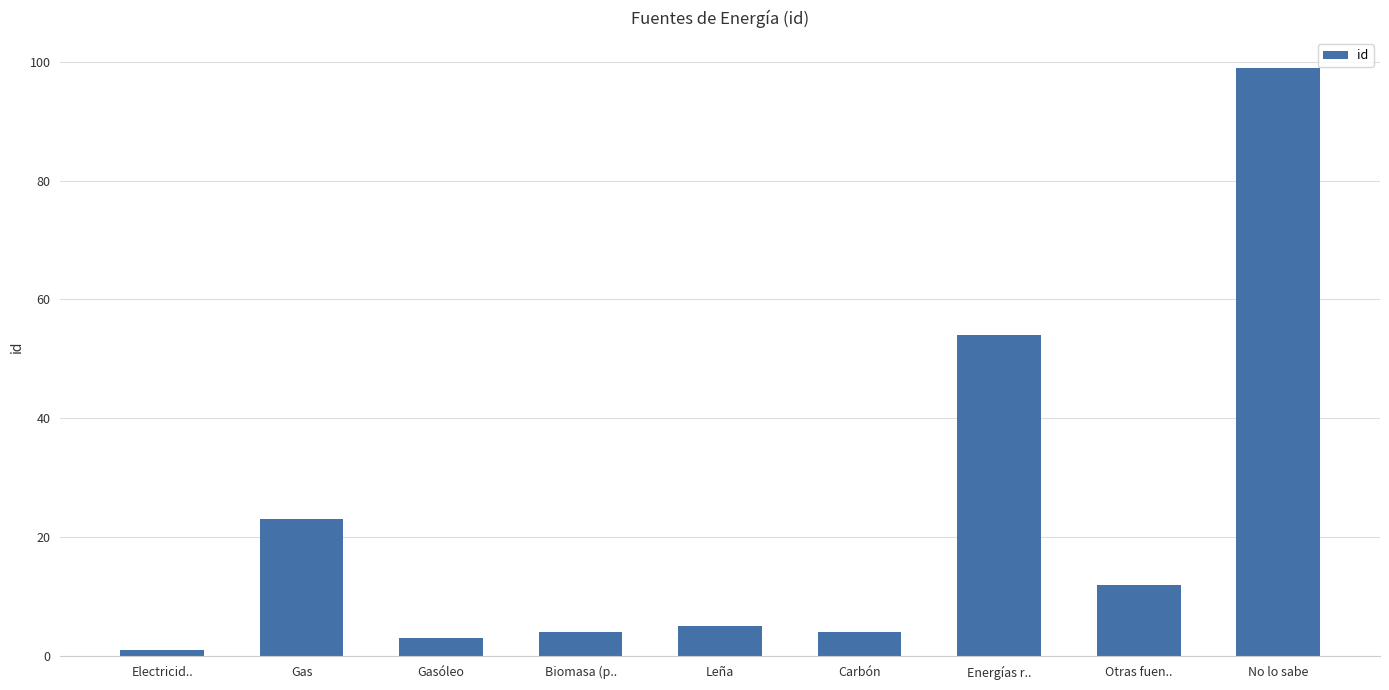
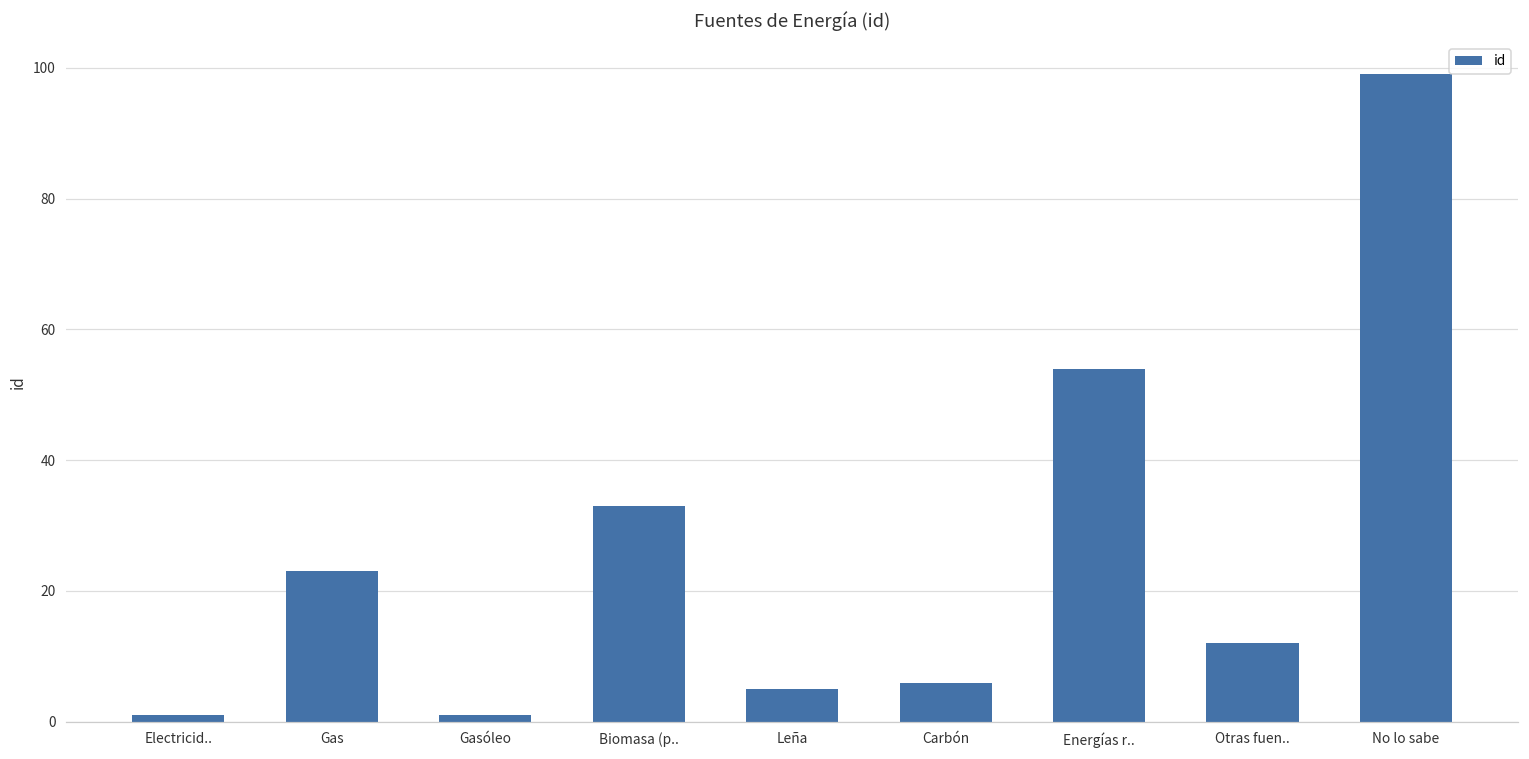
Gasóleo: 3 -> 1
Biomasa (p..: 4 -> 33
Carbón: 4 -> 6
